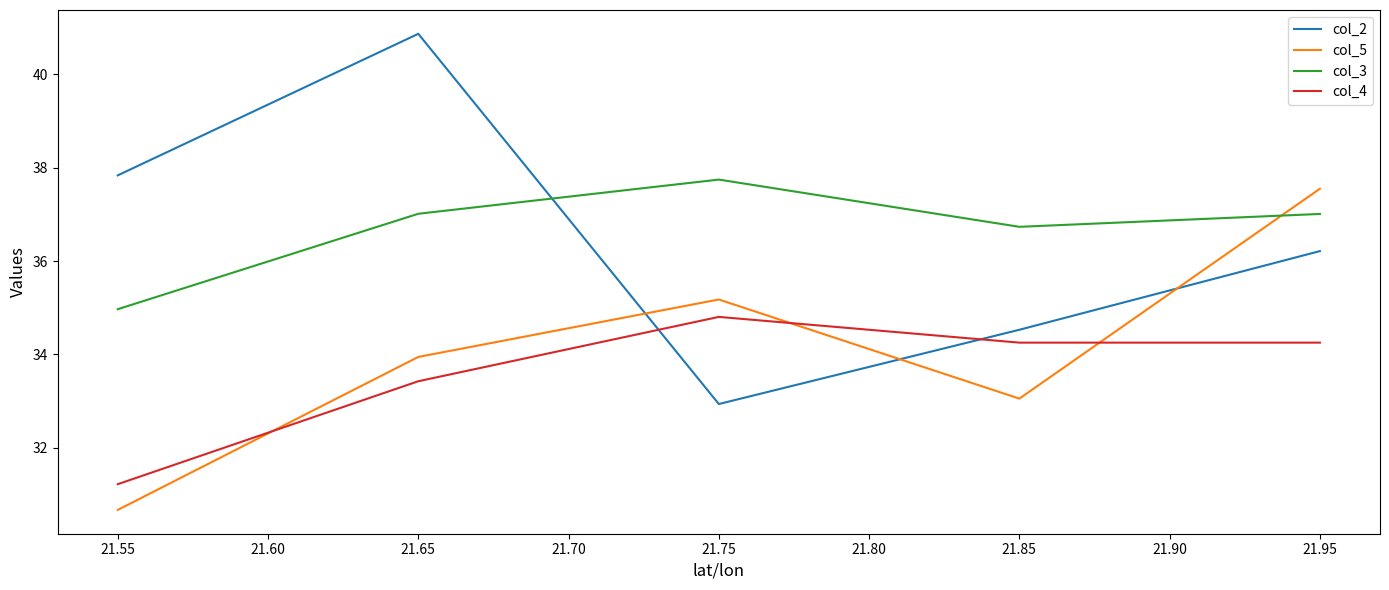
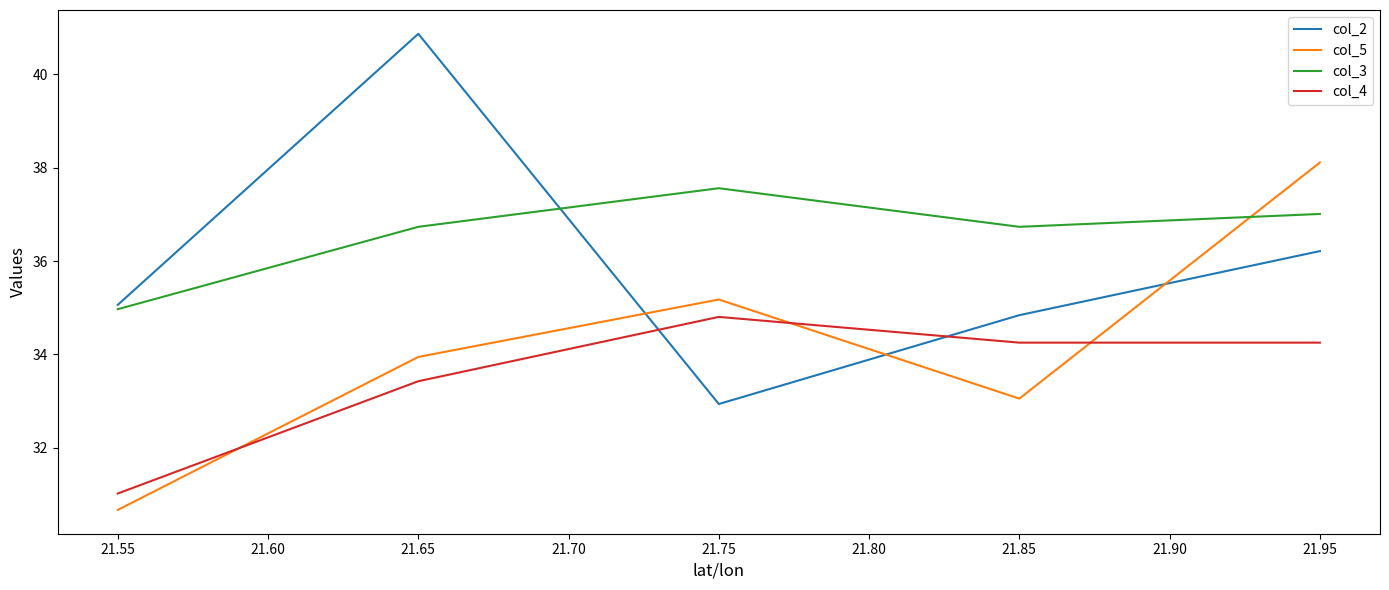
col_2, 21.55: 37.8 -> 35.1
col_4, 21.55: 31.2 -> 31.0
col_3, 21.65: 37.0 -> 36.7
col_3, 21.75: 37.7 -> 37.6
col_2, 21.85: 34.5 -> 34.8
col_5, 21.95: 37.5 -> 38.1
